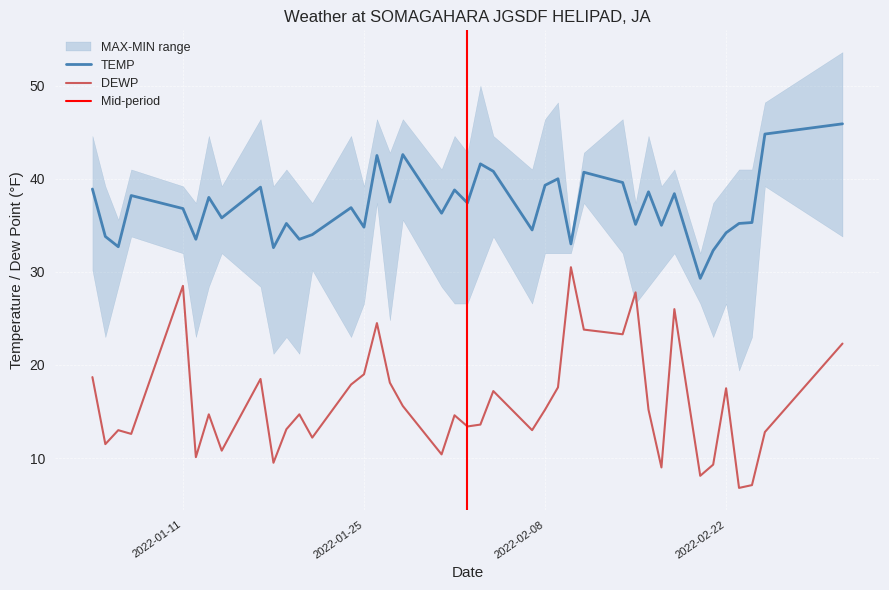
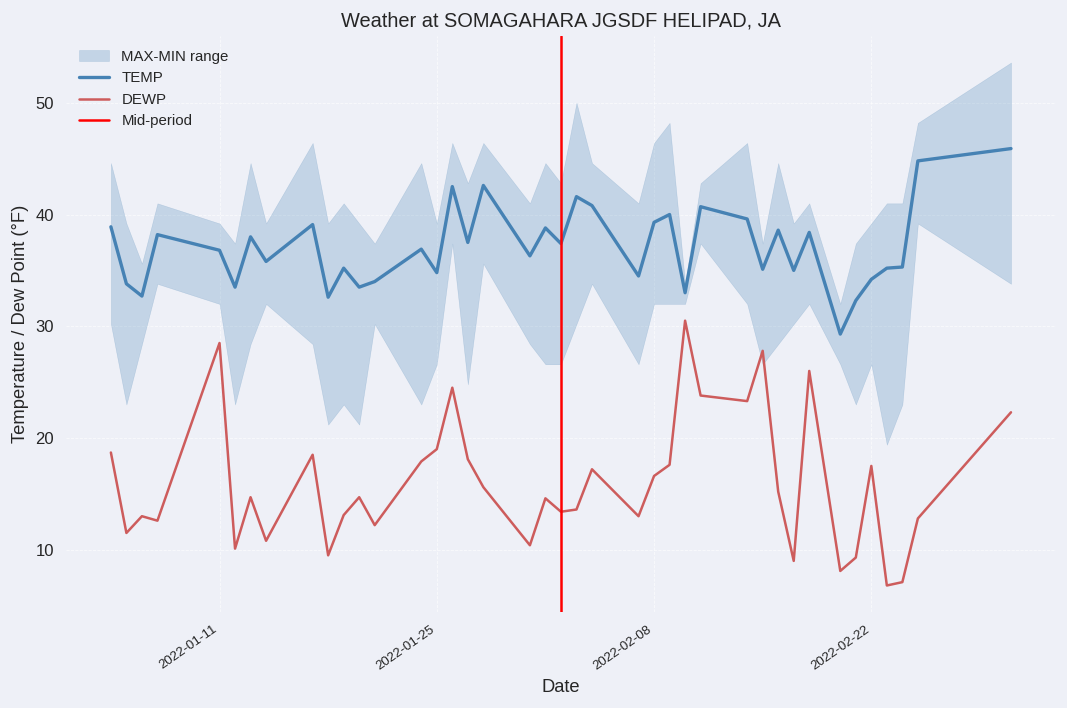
DEWP, 2022-02-08: 15 -> 17
